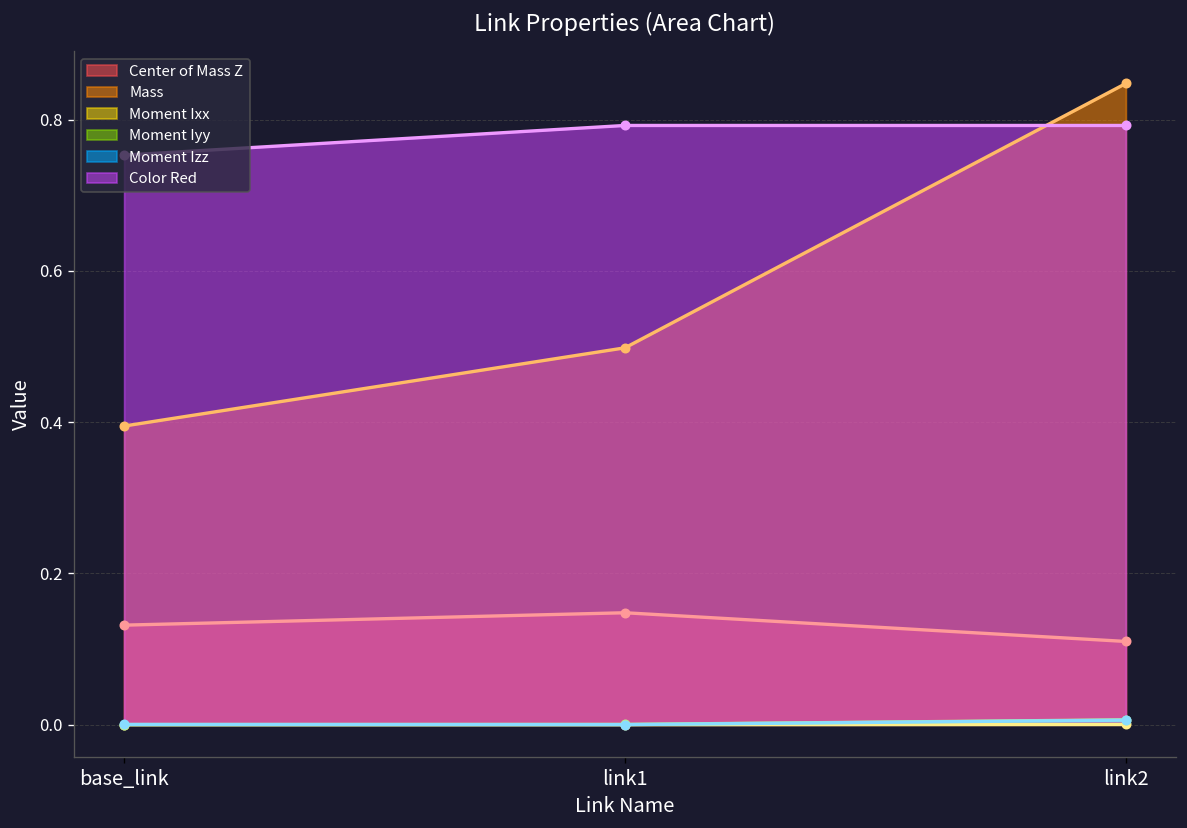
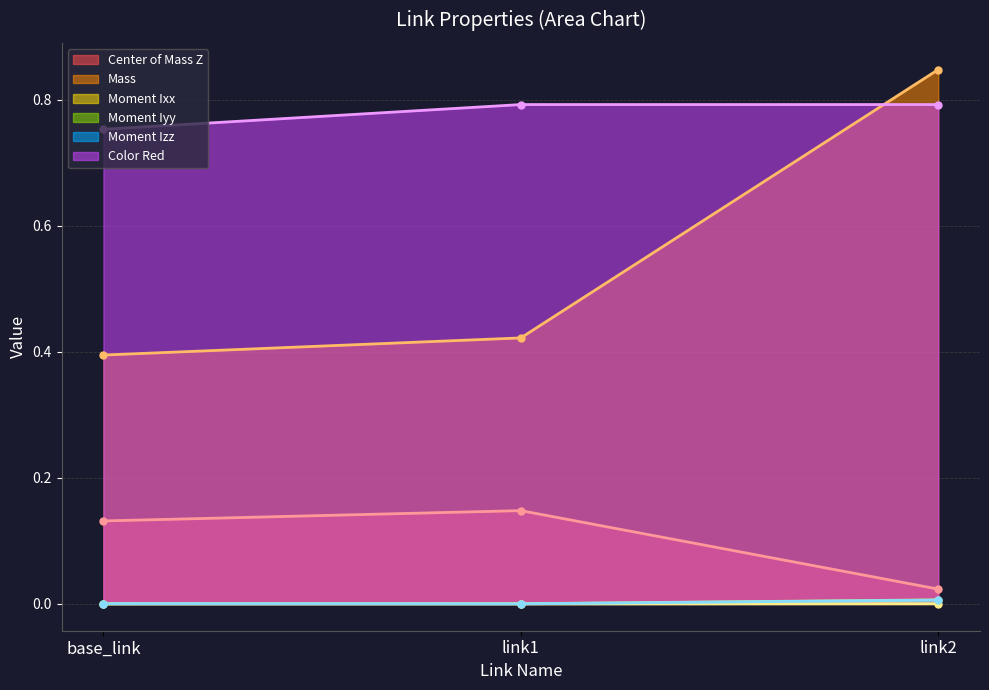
Mass, link1: 0.50 -> 0.42
Center of Mass Z, link2: 0.11 -> 0.02
